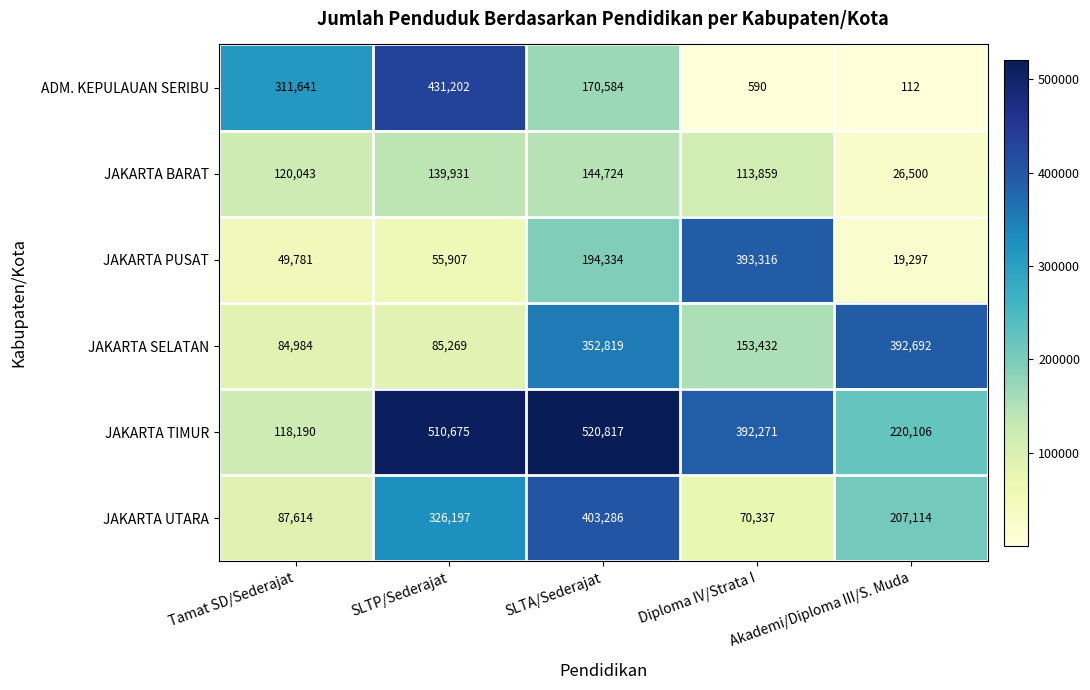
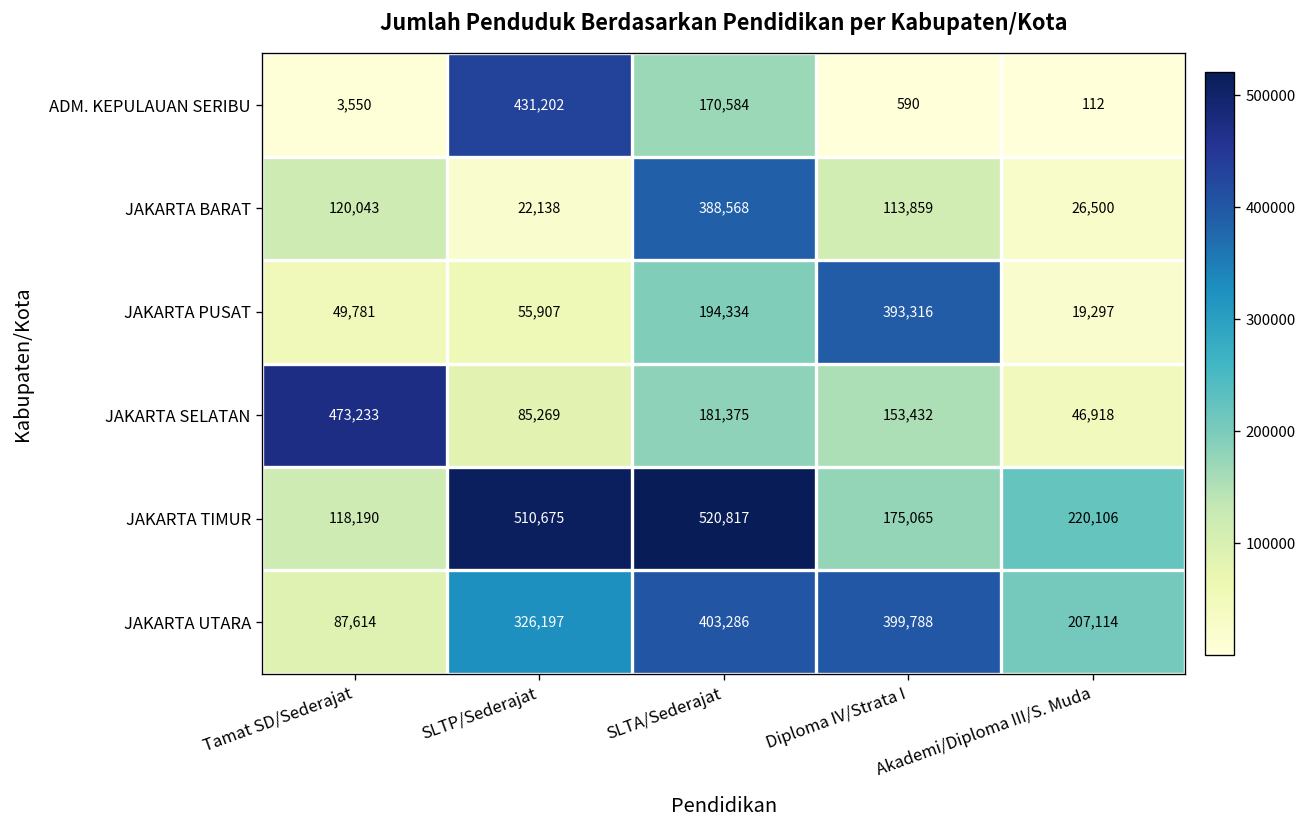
ADM. KEPULAUAN SERIBU, Tamat SD/Sederajat: 311,641 -> 3,550
JAKARTA BARAT, SLTP/Sederajat: 139,931 -> 22,138
JAKARTA BARAT, SLTA/Sederajat: 144,724 -> 388,568
JAKARTA SELATAN, Tamat SD/Sederajat: 84,984 -> 473,233
JAKARTA SELATAN, SLTA/Sederajat: 352,819 -> 181,375
JAKARTA SELATAN, Akademi/Diploma III/S. Muda: 392,692 -> 46,918
JAKARTA TIMUR, Diploma IV/Strata I: 392,271 -> 175,065
JAKARTA UTARA, Diploma IV/Strata I: 70,337 -> 399,788
